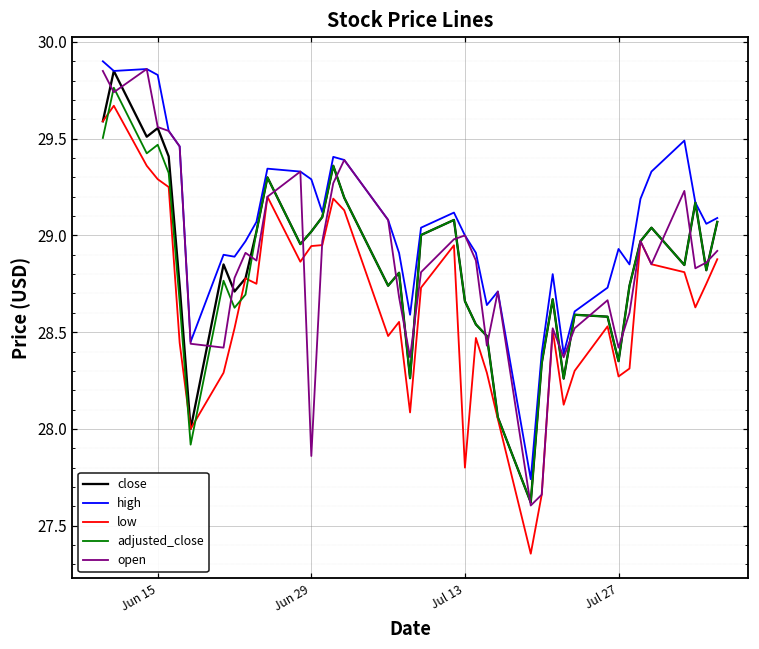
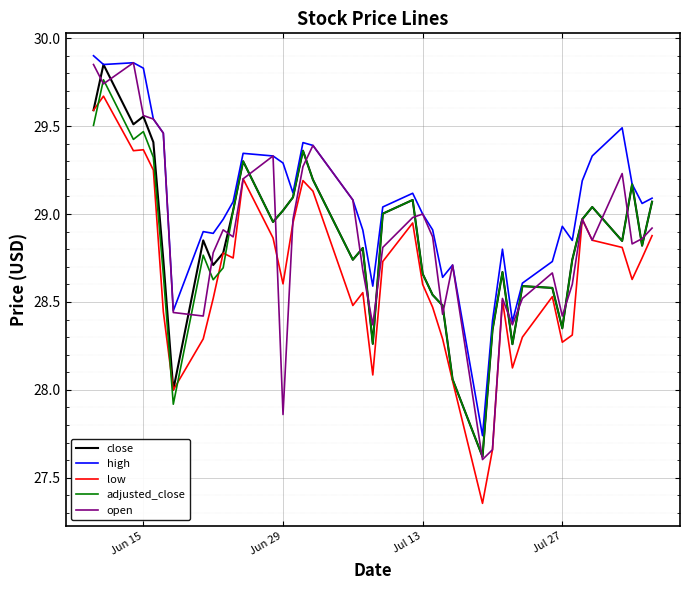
low, Jun 15: 29.29 -> 29.37
low, Jun 29: 28.95 -> 28.60
low, Jul 13: 27.8 -> 28.6
